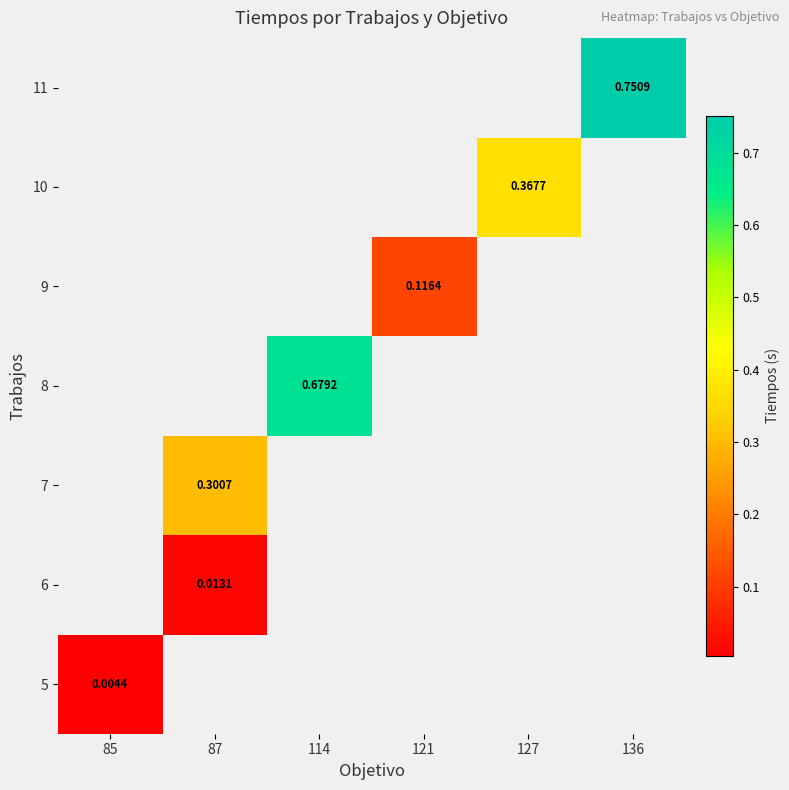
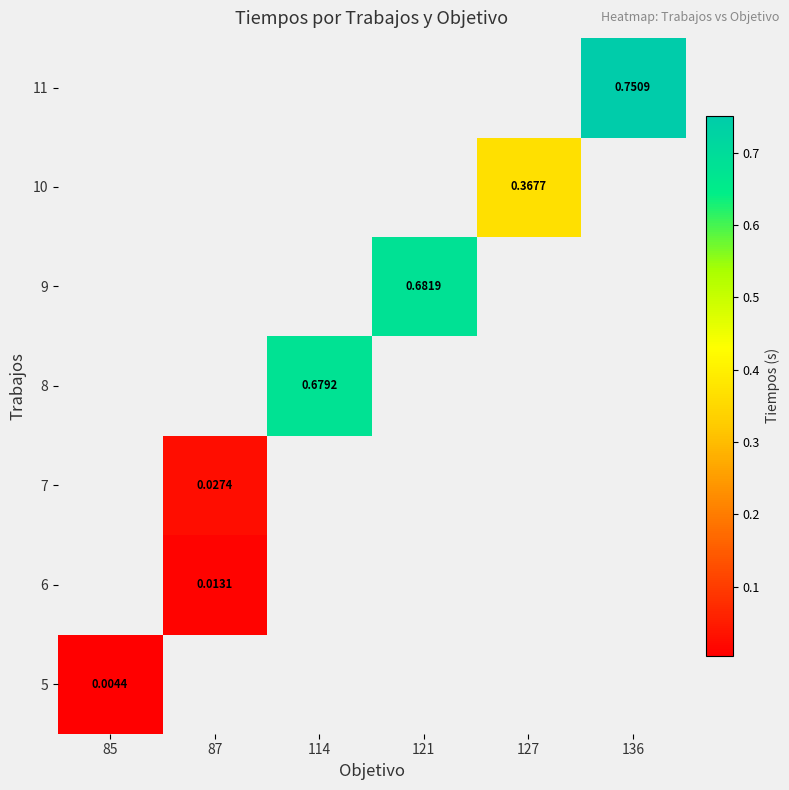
9, 121: 0.1164 -> 0.6819
7, 87: 0.3007 -> 0.0274
